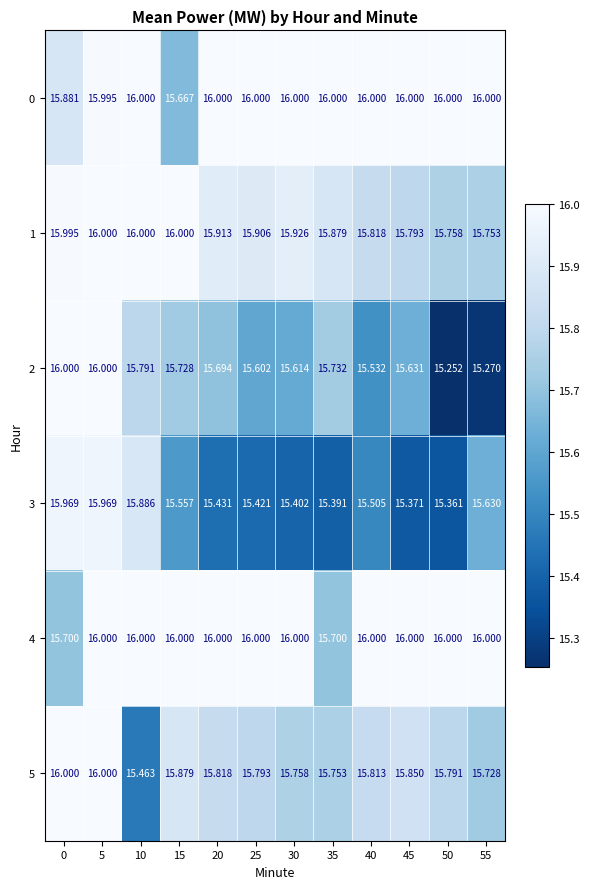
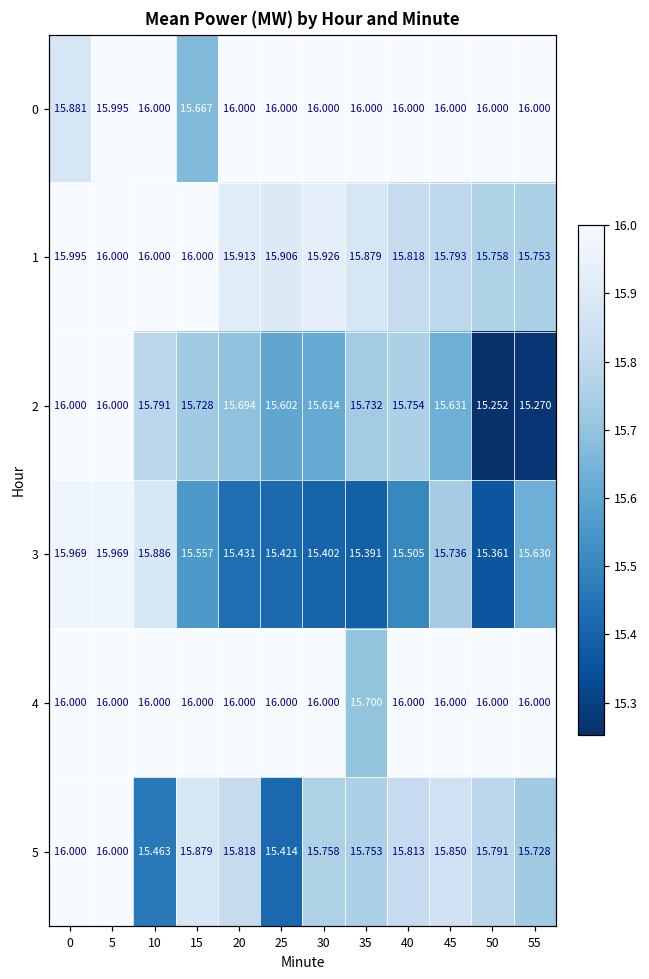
2, 40: 15.532 -> 15.754
3, 45: 15.371 -> 15.736
4, 0: 15.700 -> 16.000
5, 25: 15.793 -> 15.414
